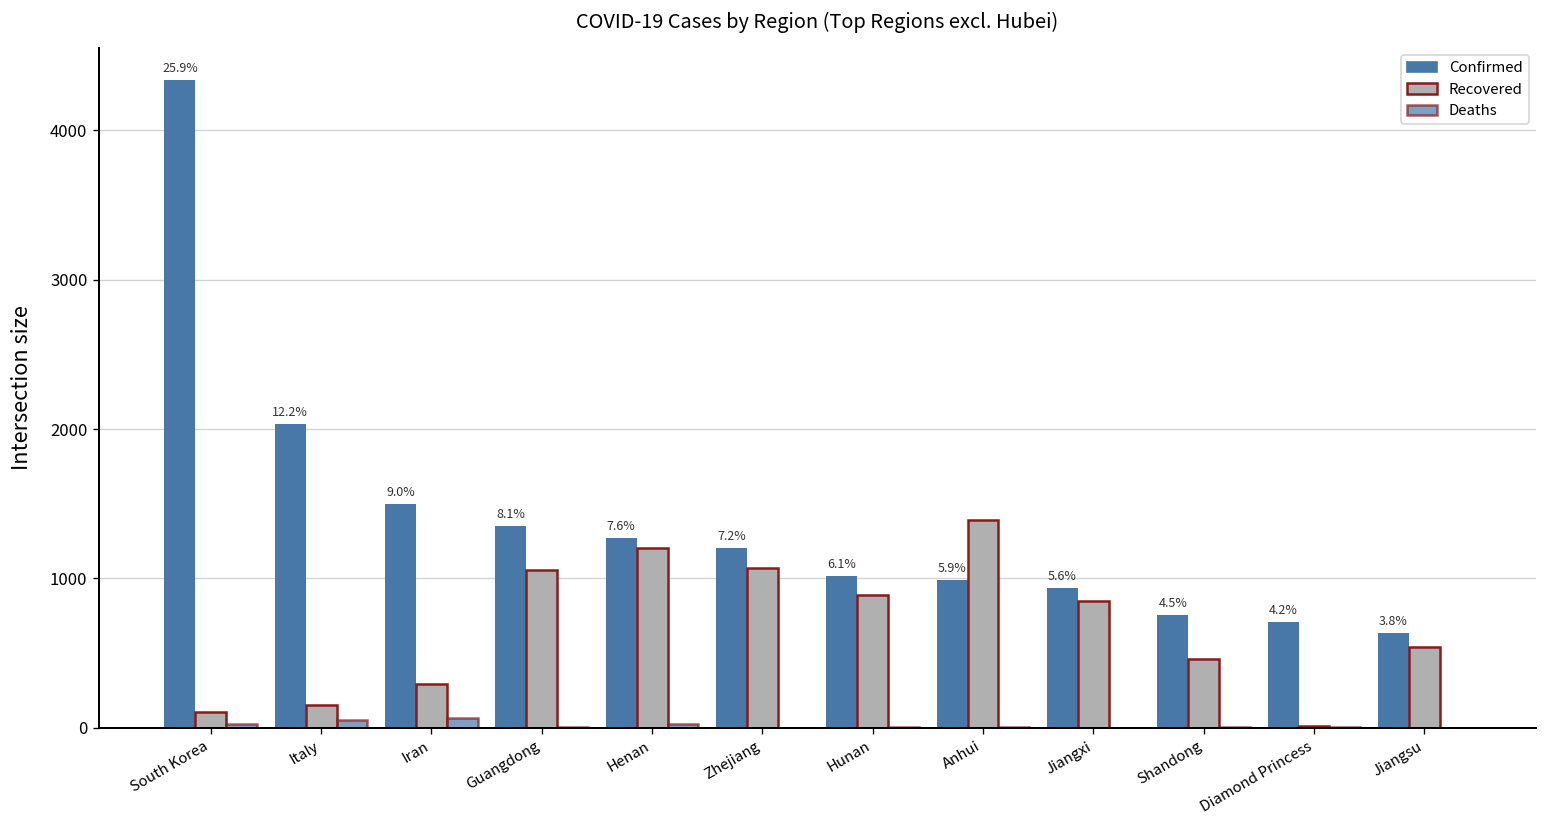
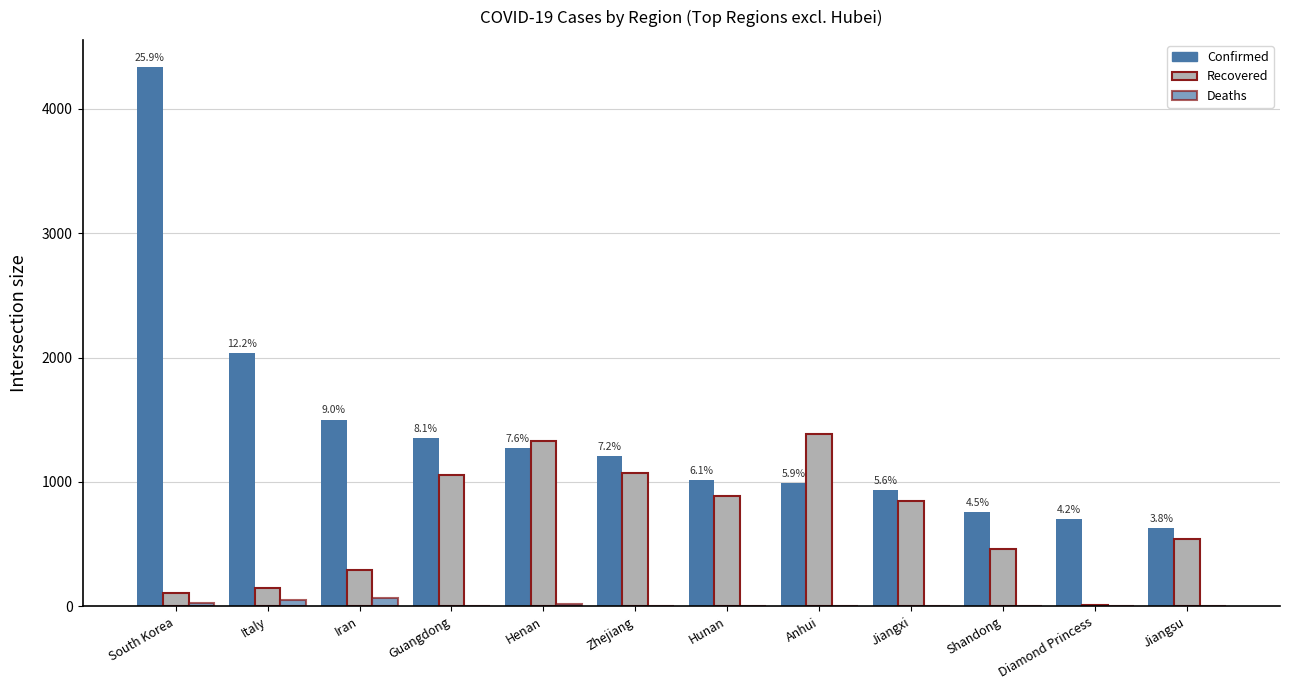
Recovered, Henan: 1210 -> 1330
